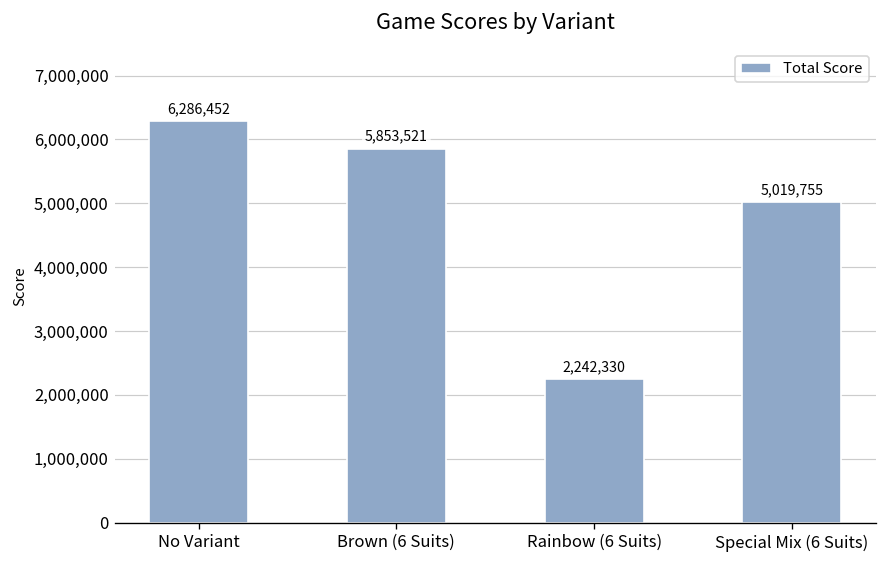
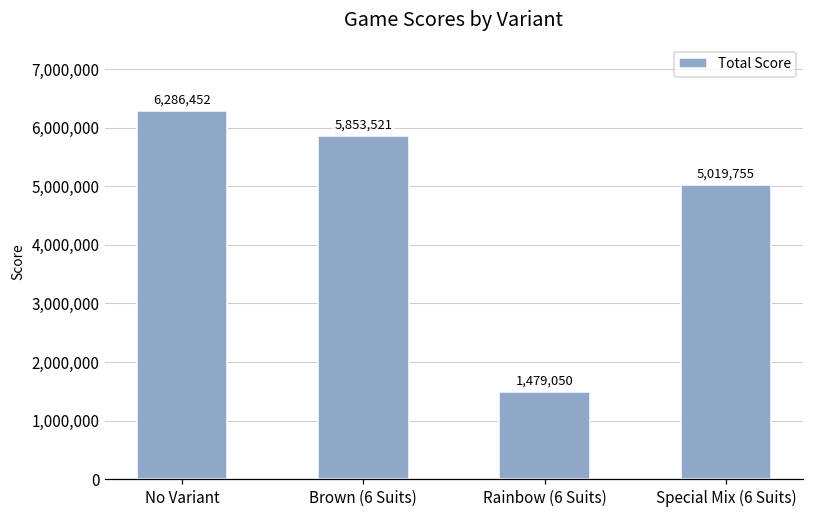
Rainbow (6 Suits): 2,242,330 -> 1,479,050
